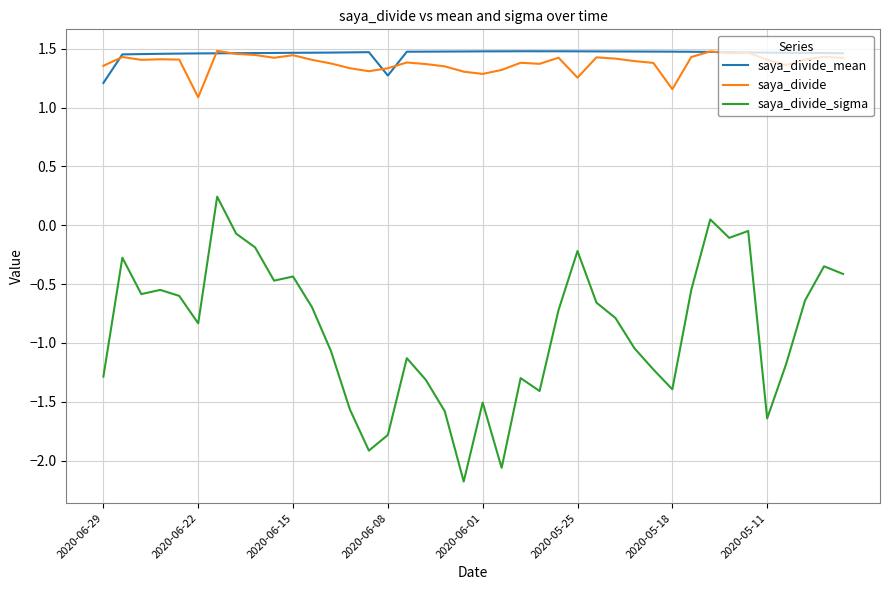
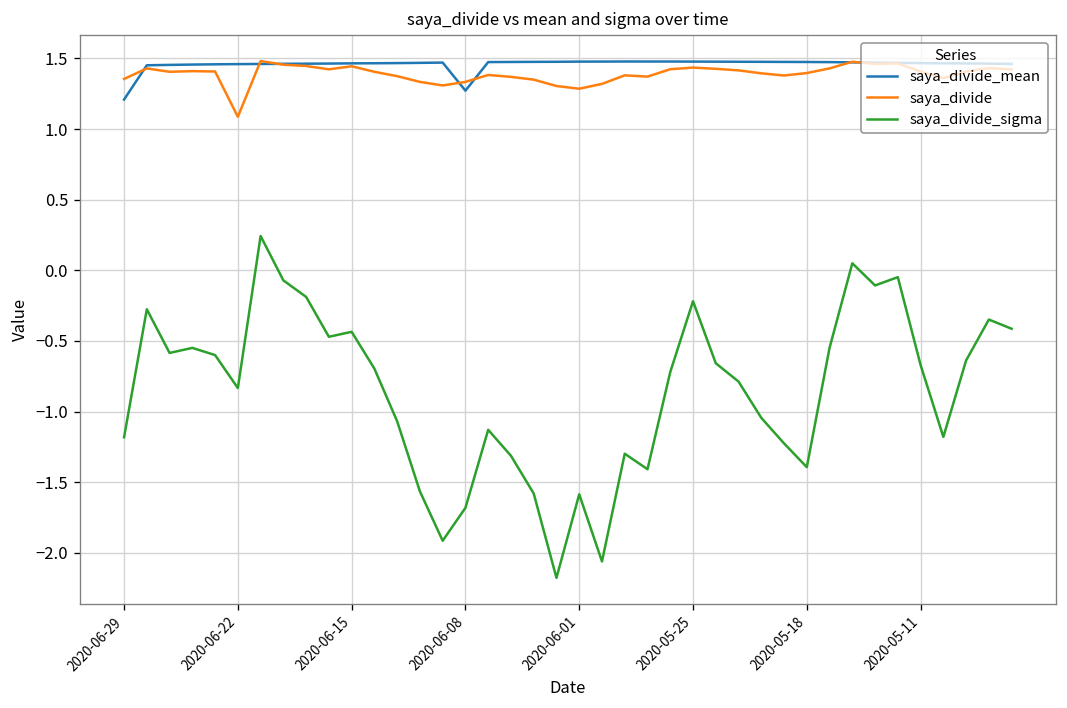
saya_divide_sigma, 2020-06-29: -1.29 -> -1.18
saya_divide_sigma, 2020-06-08: -1.78 -> -1.68
saya_divide_sigma, 2020-06-01: -1.51 -> -1.59
saya_divide, 2020-05-25: 1.25 -> 1.43
saya_divide, 2020-05-18: 1.16 -> 1.40
saya_divide_sigma, 2020-05-11: -1.64 -> -0.67
